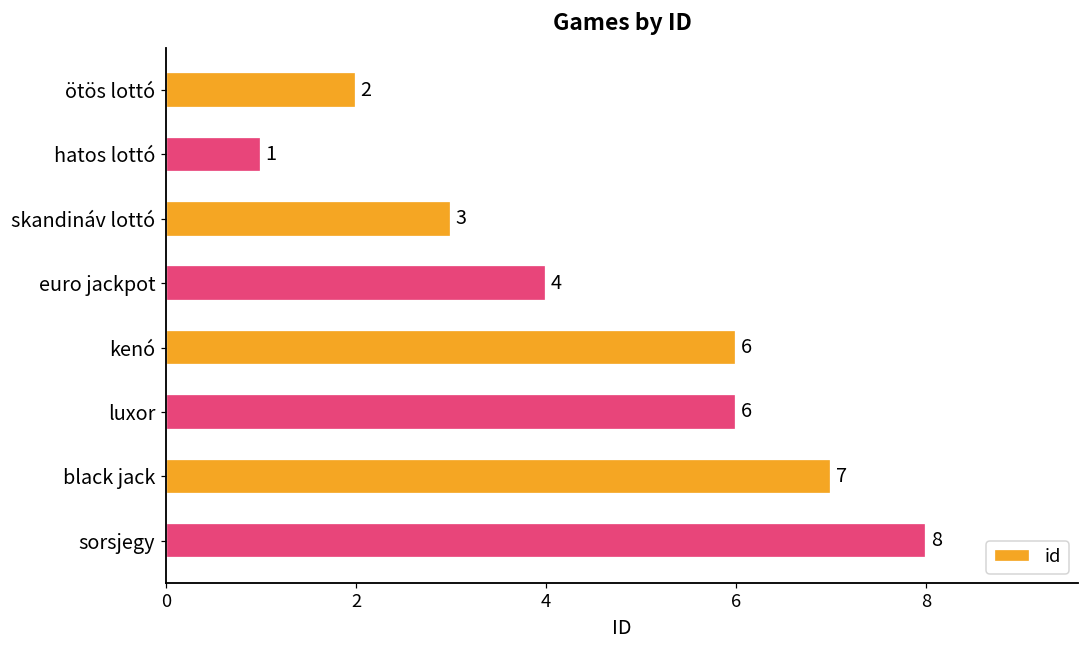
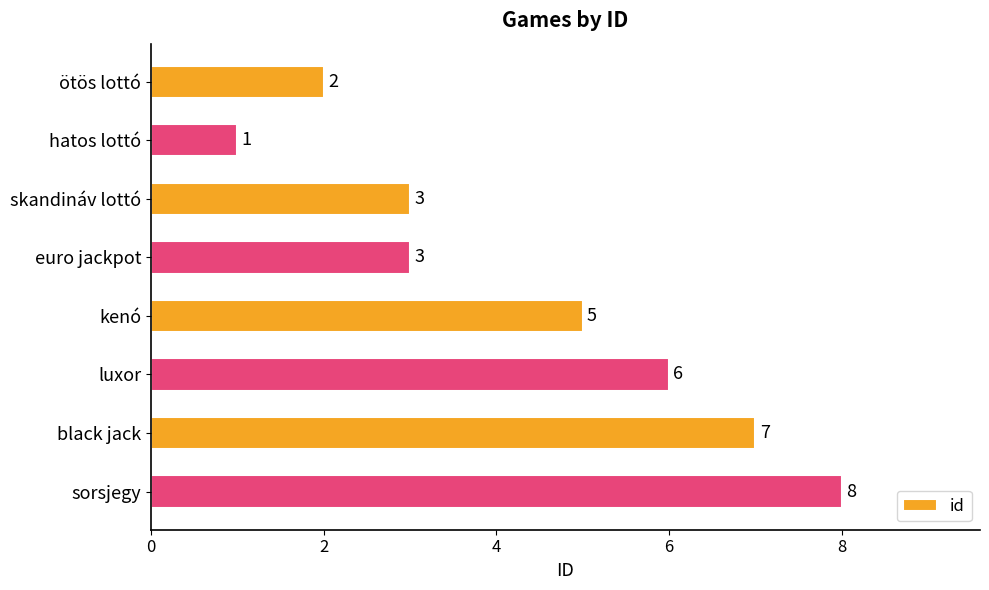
euro jackpot: 4 -> 3
kenó: 6 -> 5
